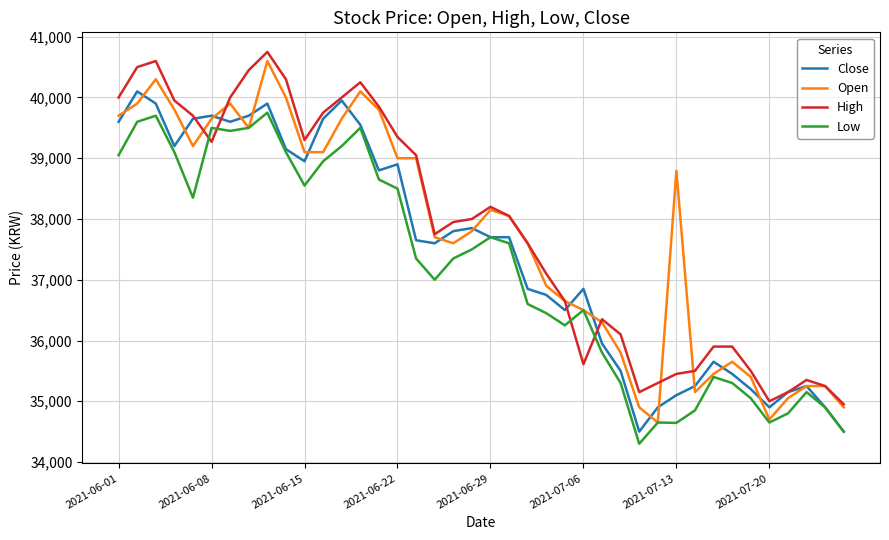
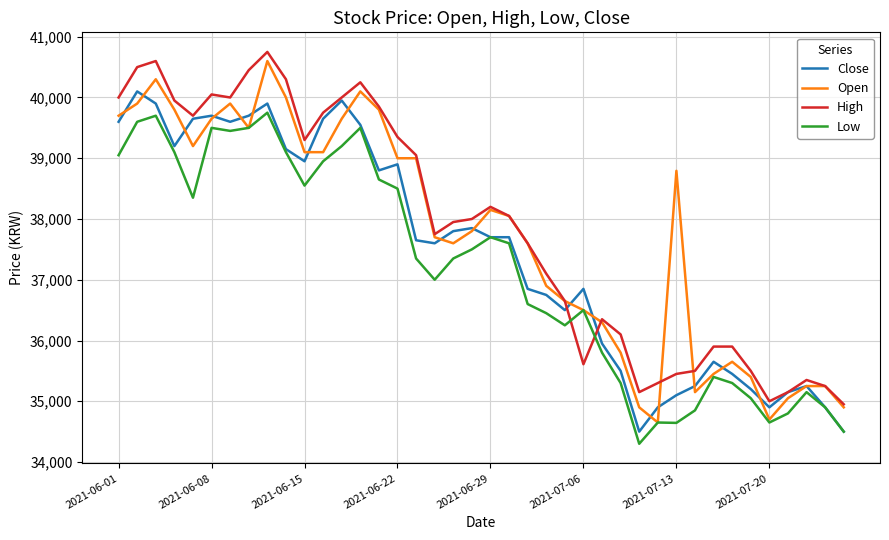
High, 2021-06-08: 39,300 -> 40,100
